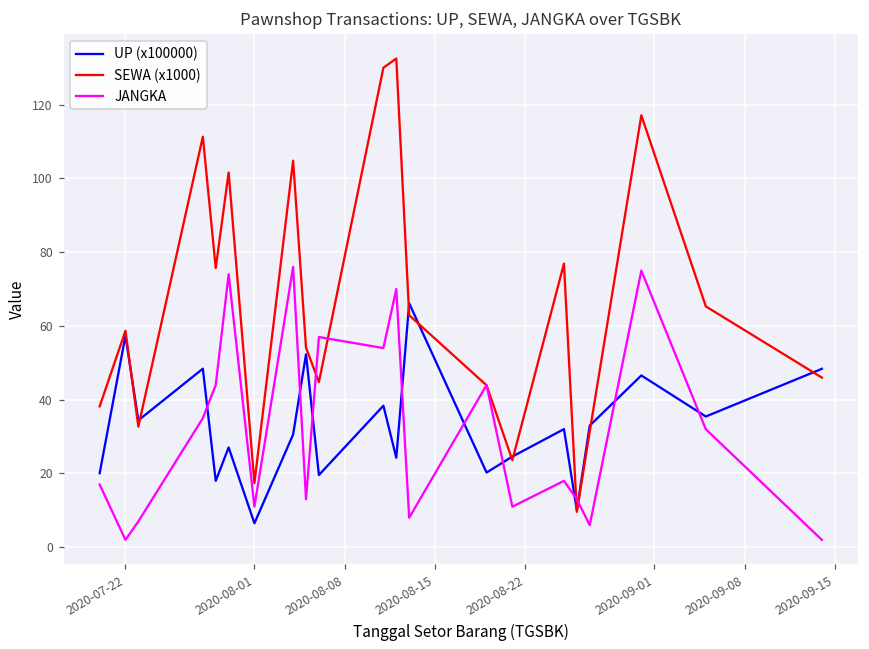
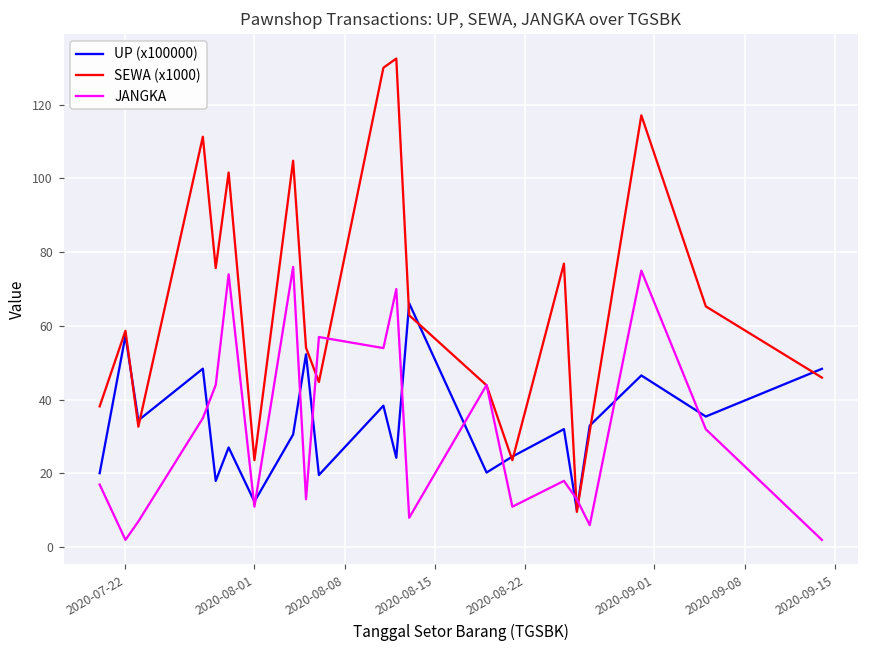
UP (x100000), 2020-08-01: 7 -> 12
SEWA (x1000), 2020-08-01: 17 -> 24
